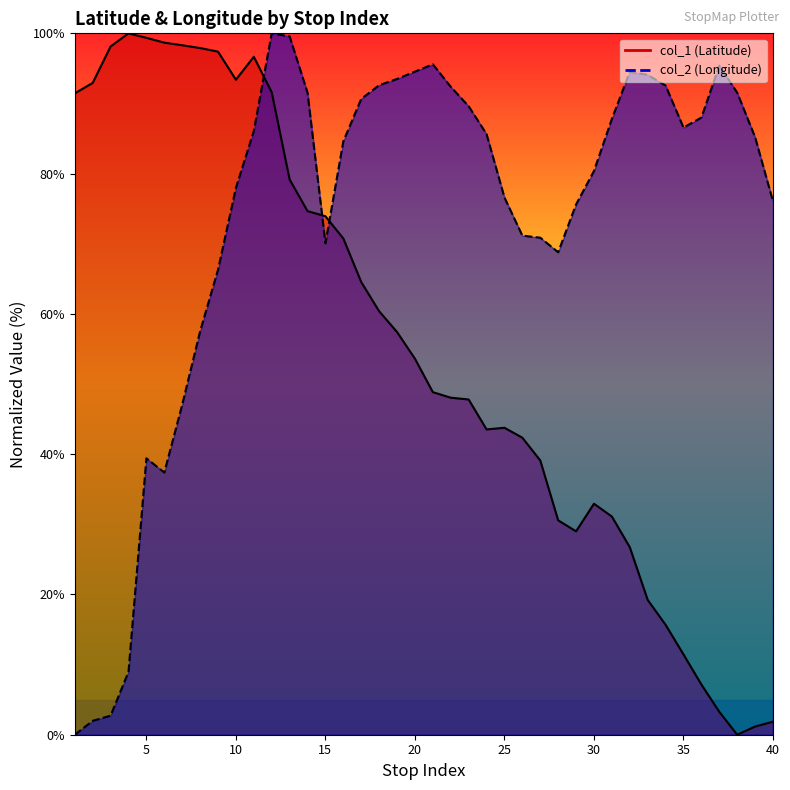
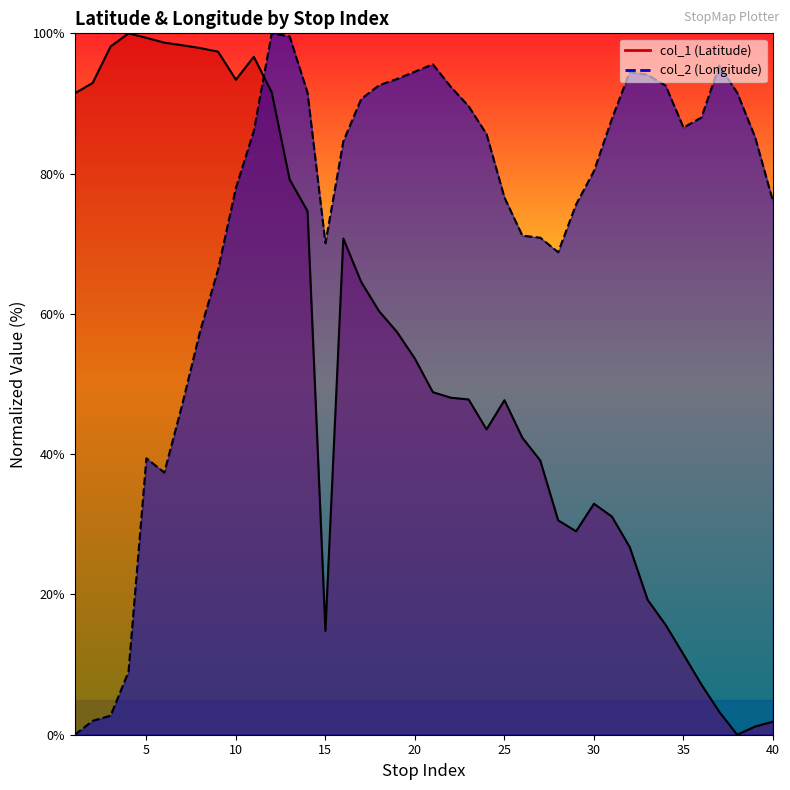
col_1 (Latitude), 15: 74% -> 15%
col_1 (Latitude), 25: 44% -> 48%
